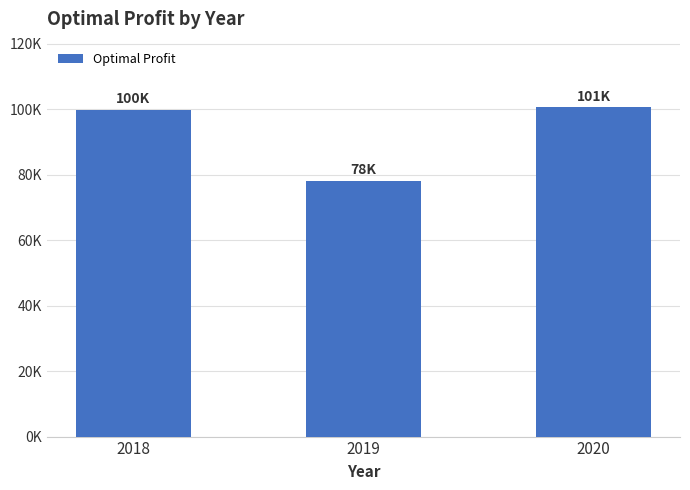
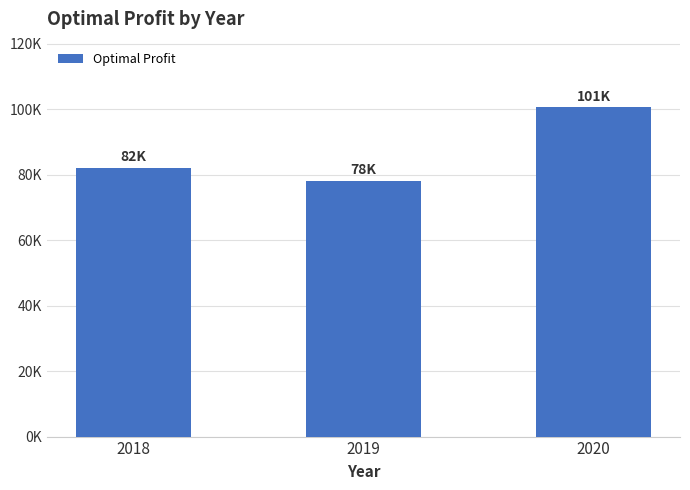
2018: 100K -> 82K
